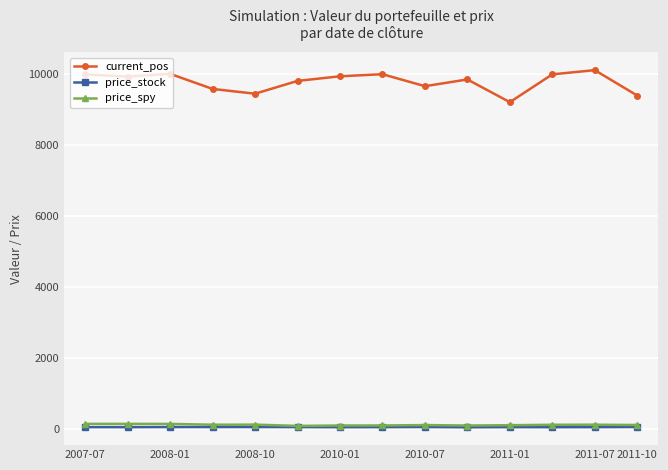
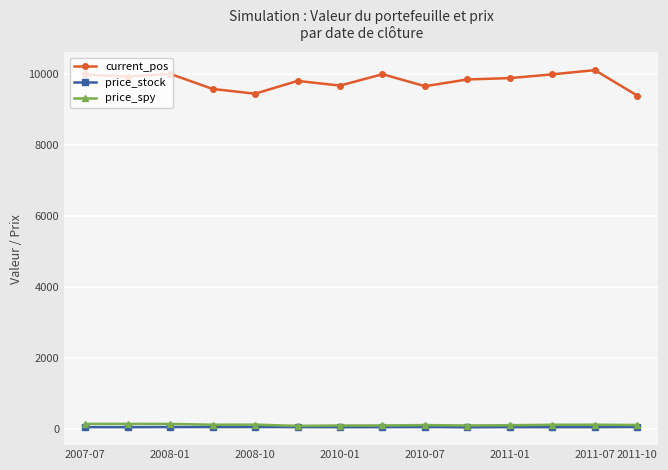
current_pos, 2010-01: 9900 -> 9700
current_pos, 2011-01: 9200 -> 9900
